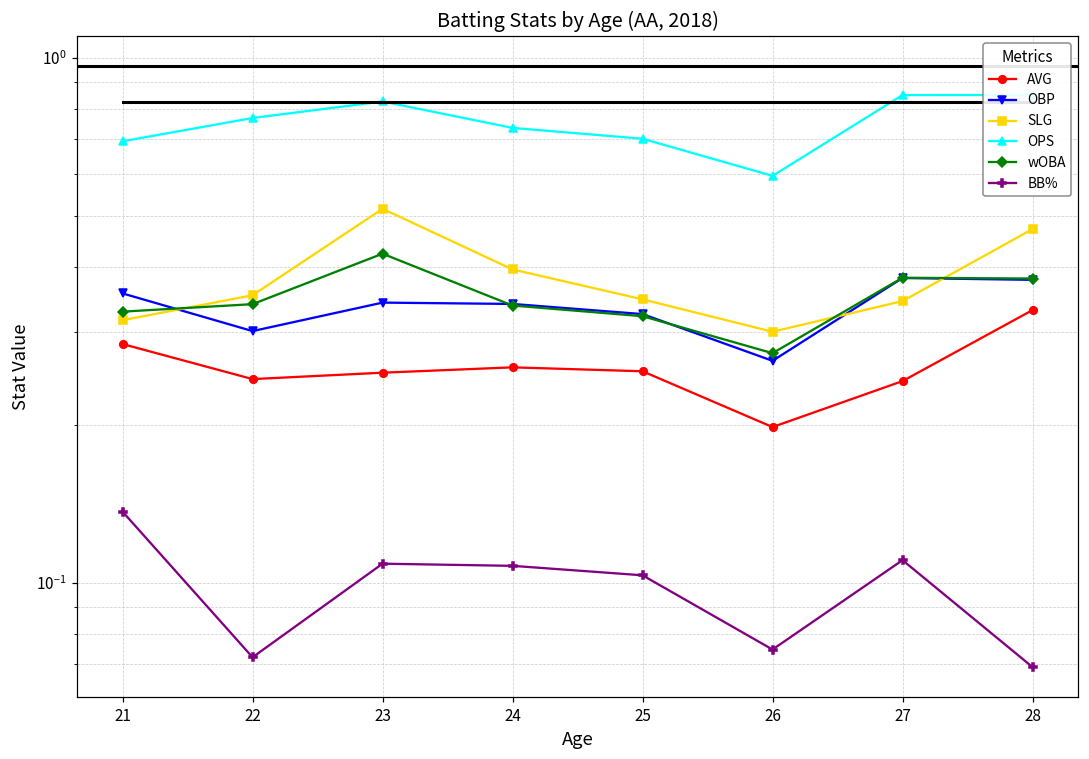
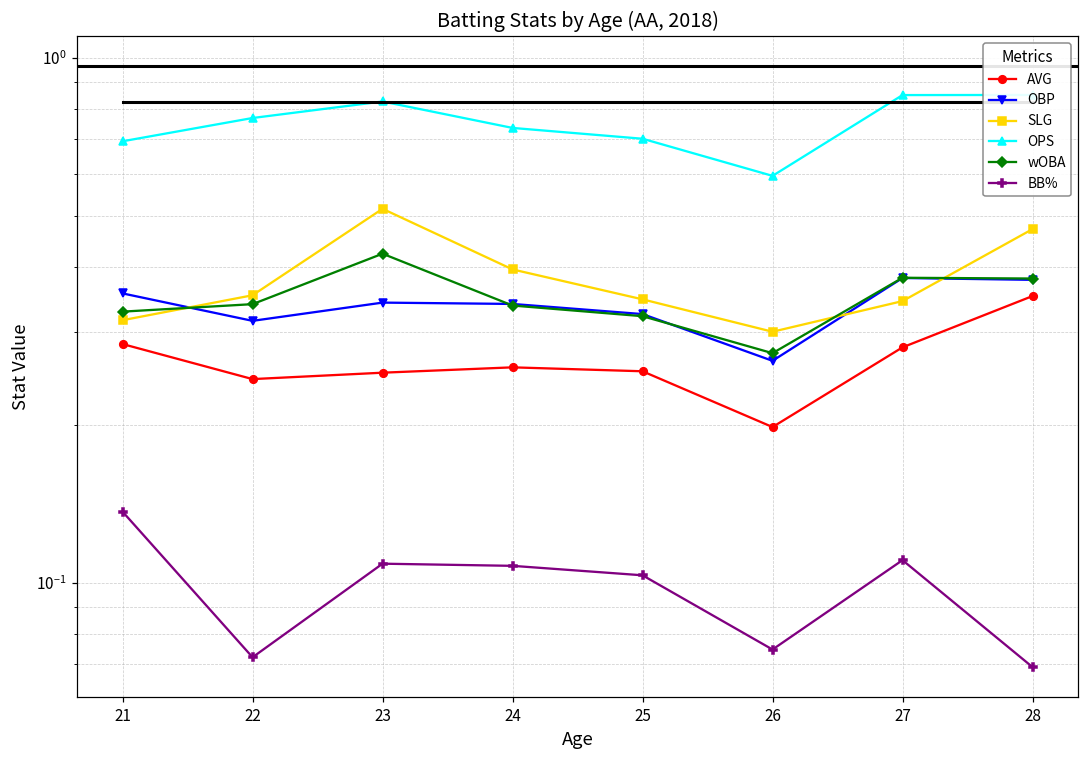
OBP, 22: 0.30 -> 0.32
AVG, 27: 0.24 -> 0.28
AVG, 28: 0.33 -> 0.35
